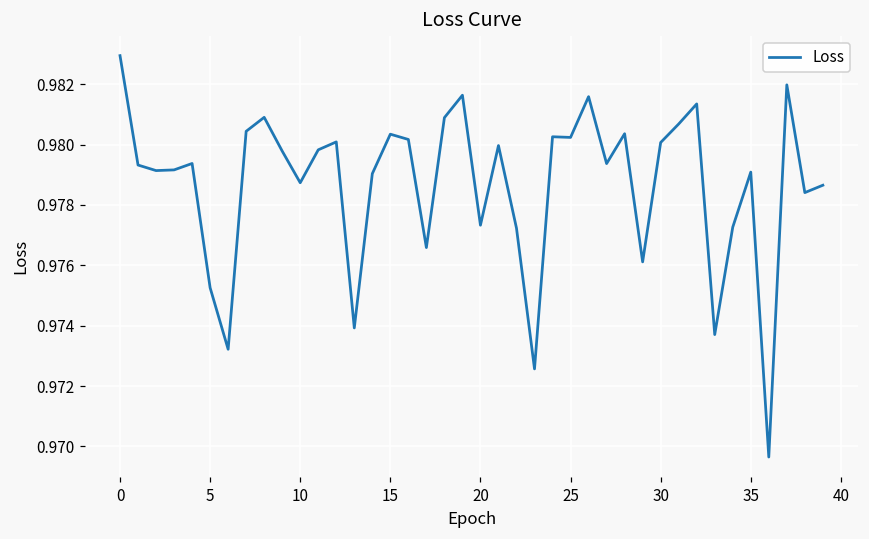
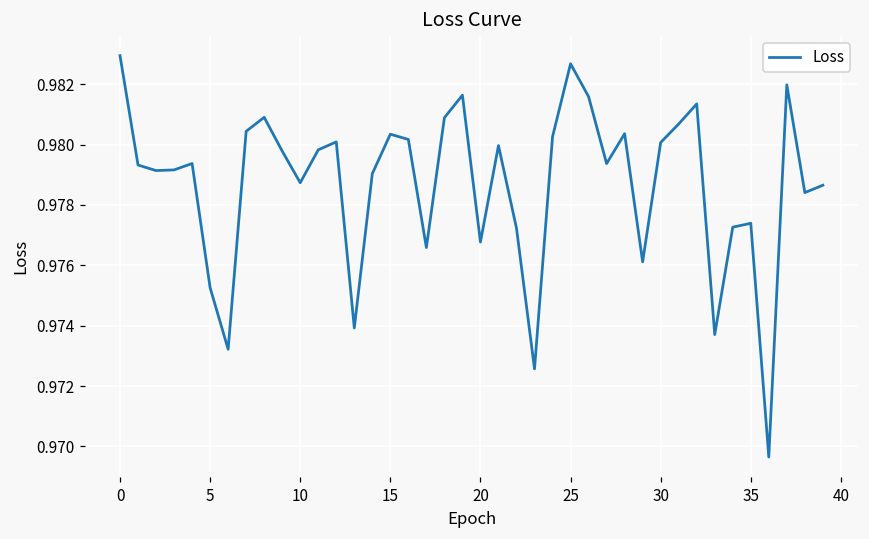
20: 0.9773 -> 0.9768
25: 0.9802 -> 0.9827
35: 0.9791 -> 0.9774
